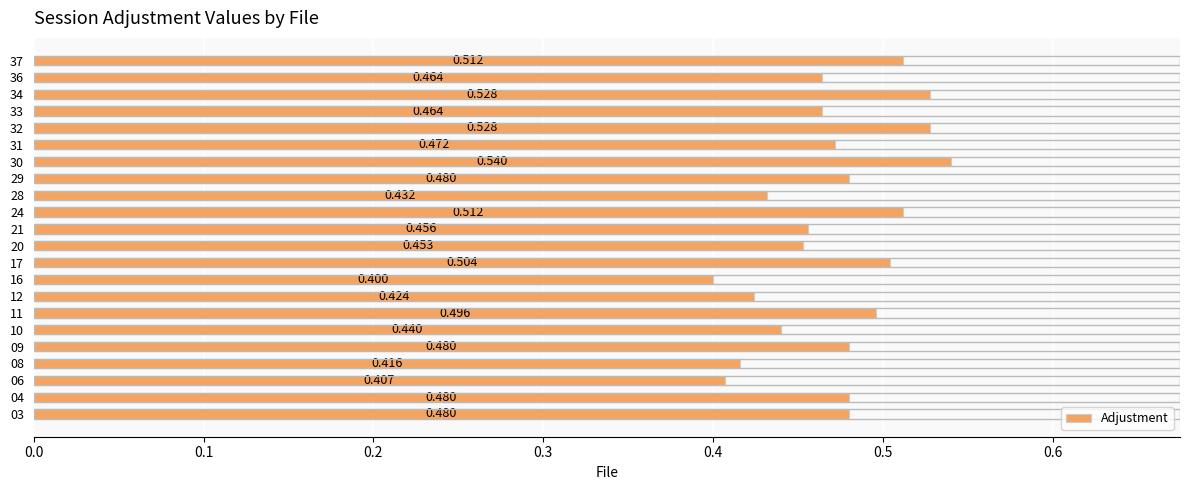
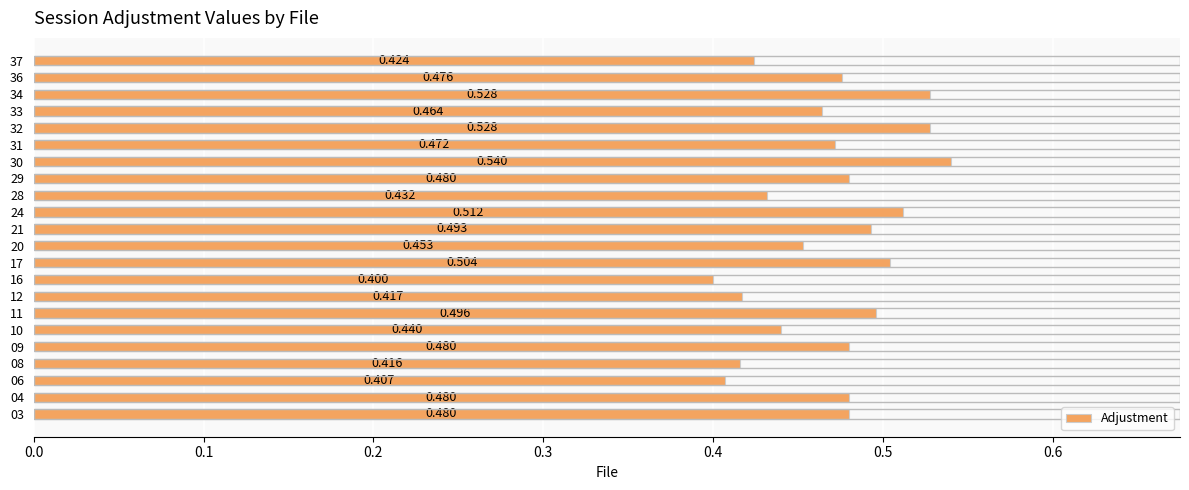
37: 0.512 -> 0.424
36: 0.464 -> 0.476
21: 0.456 -> 0.493
12: 0.424 -> 0.417
